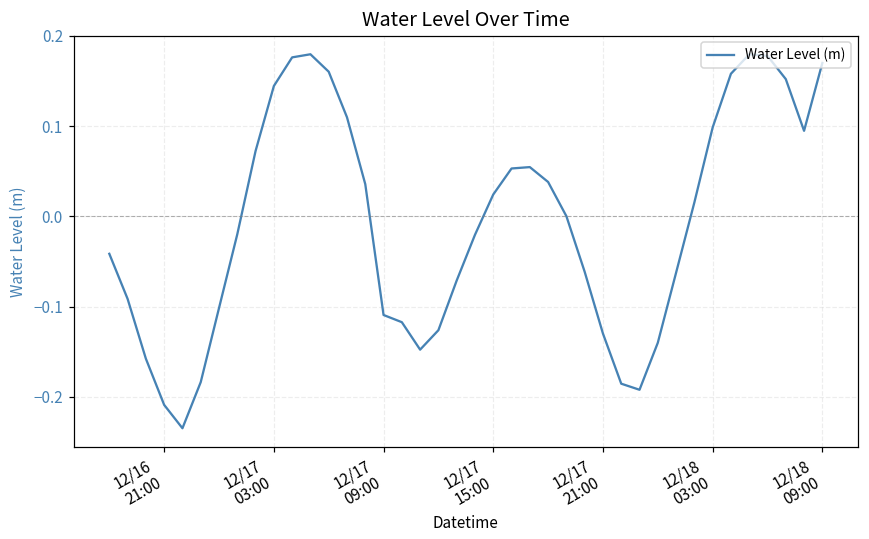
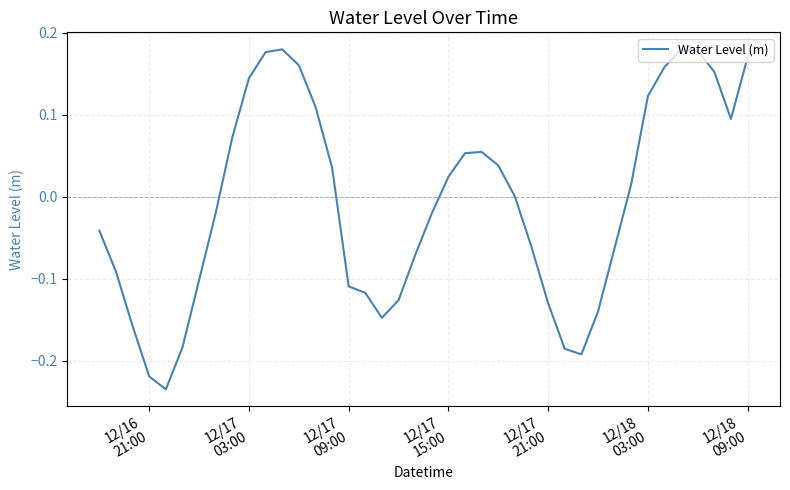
12/16 21:00: -0.21 -> -0.22
12/18 03:00: 0.10 -> 0.12
